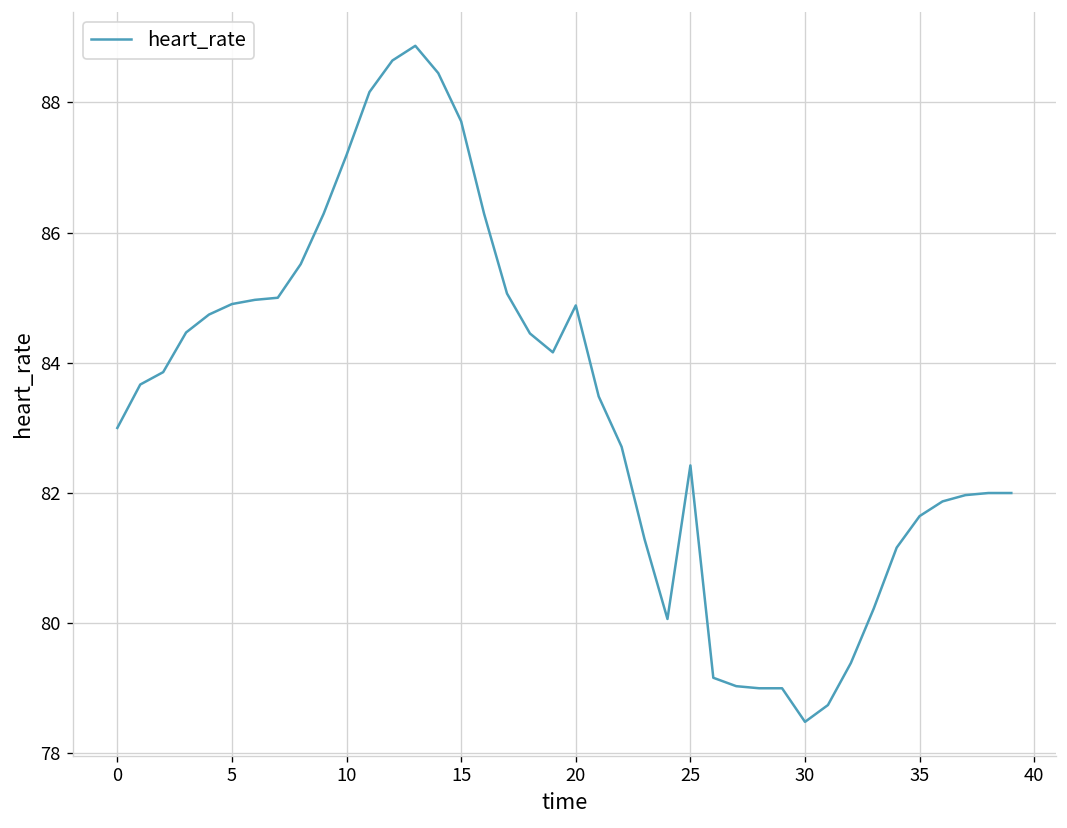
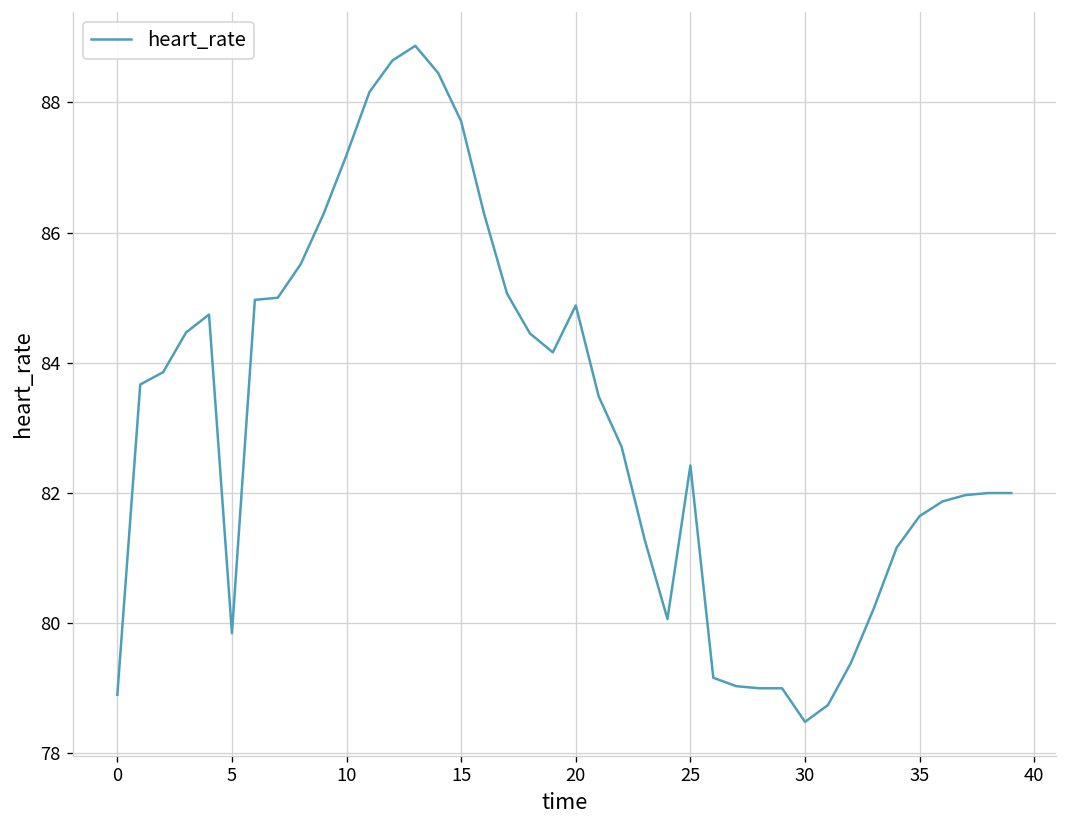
0: 83.0 -> 78.9
5: 84.9 -> 79.8
